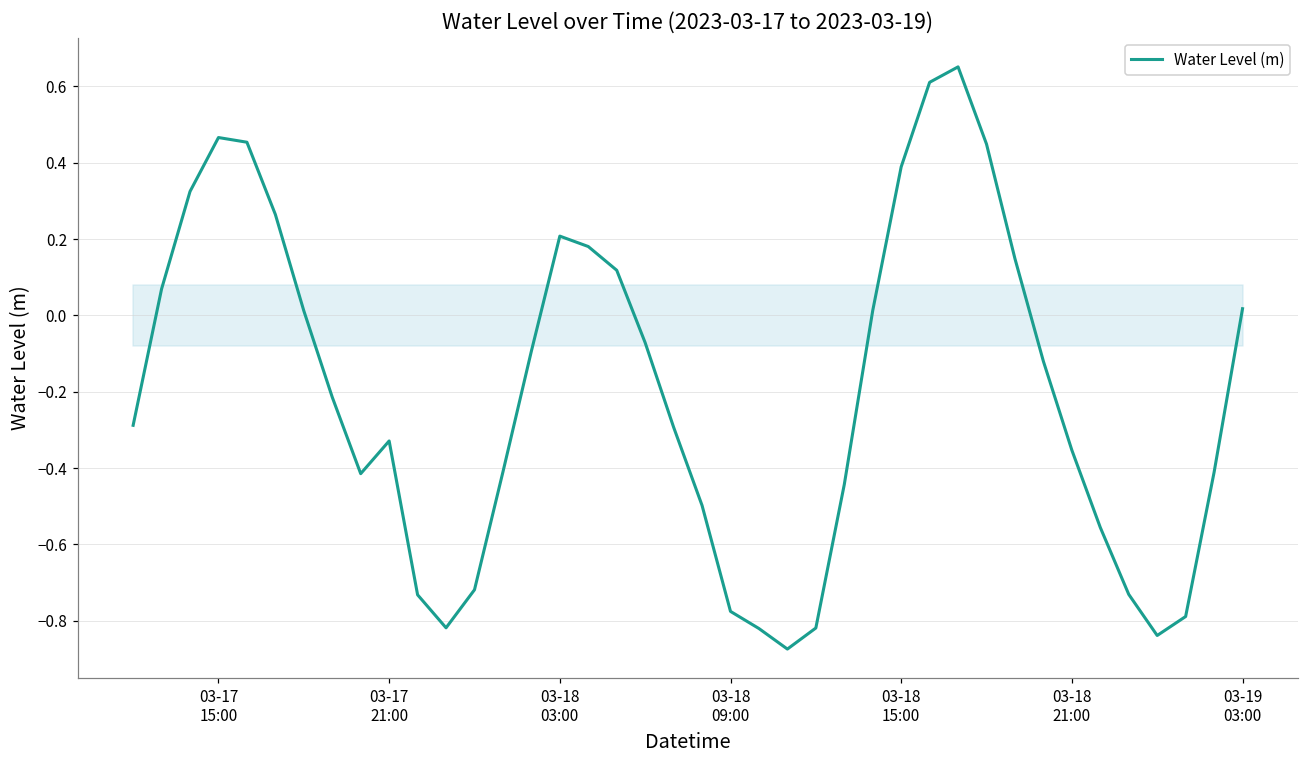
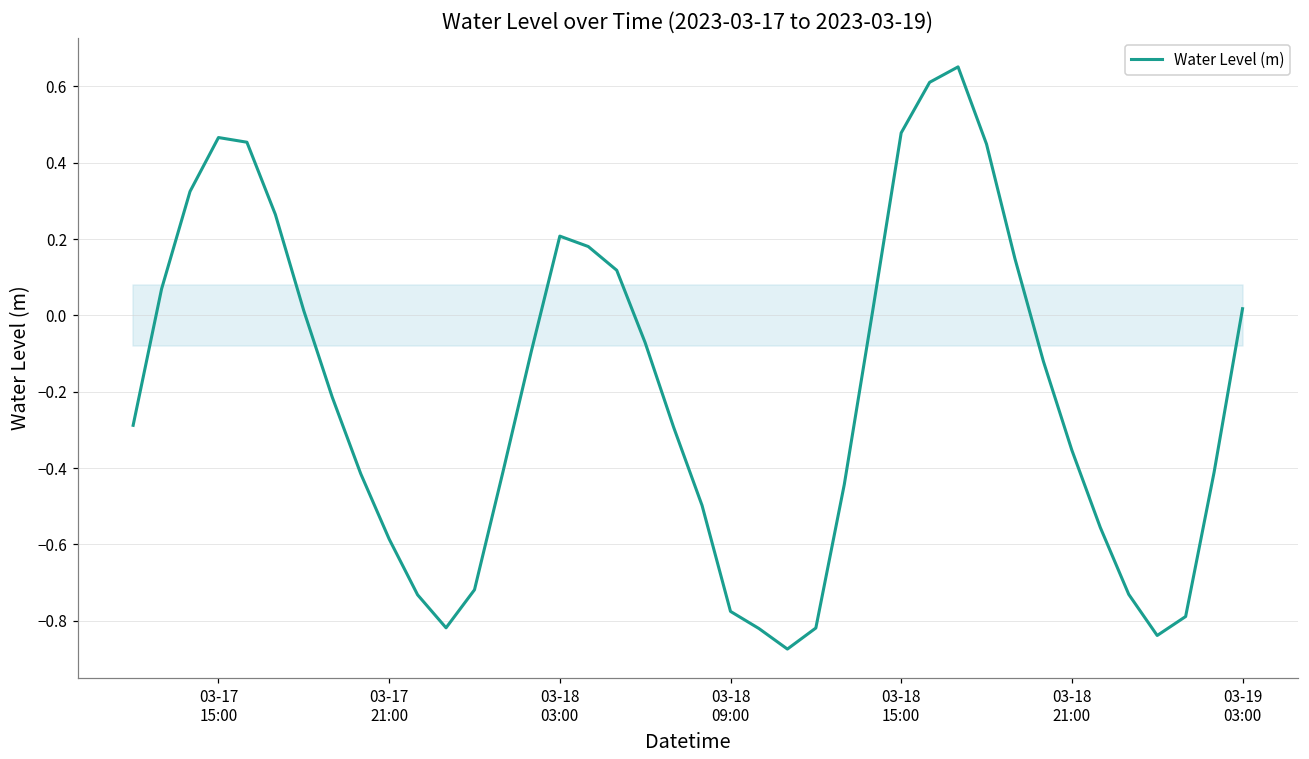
Water Level (m), 03-17 21:00: -0.33 -> -0.59
Water Level (m), 03-18 15:00: 0.39 -> 0.48
